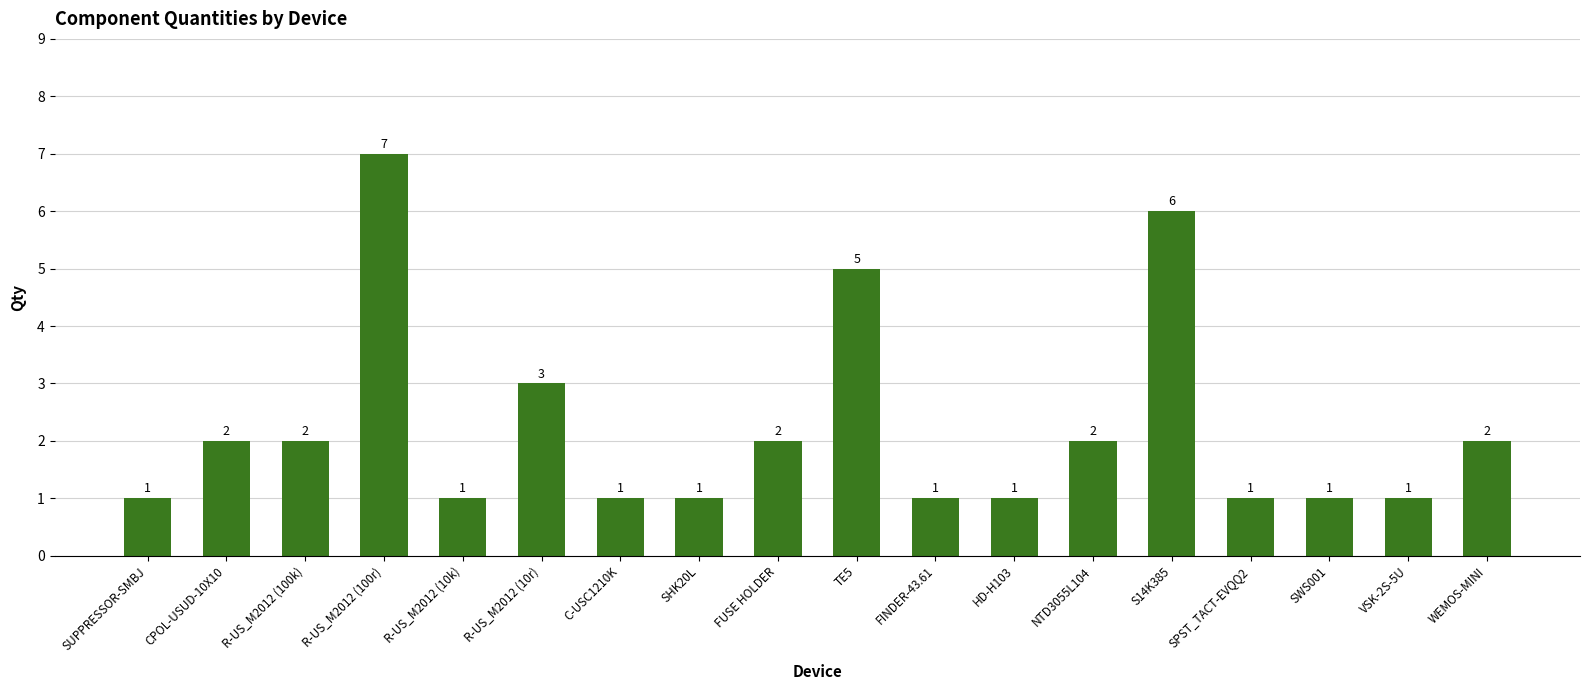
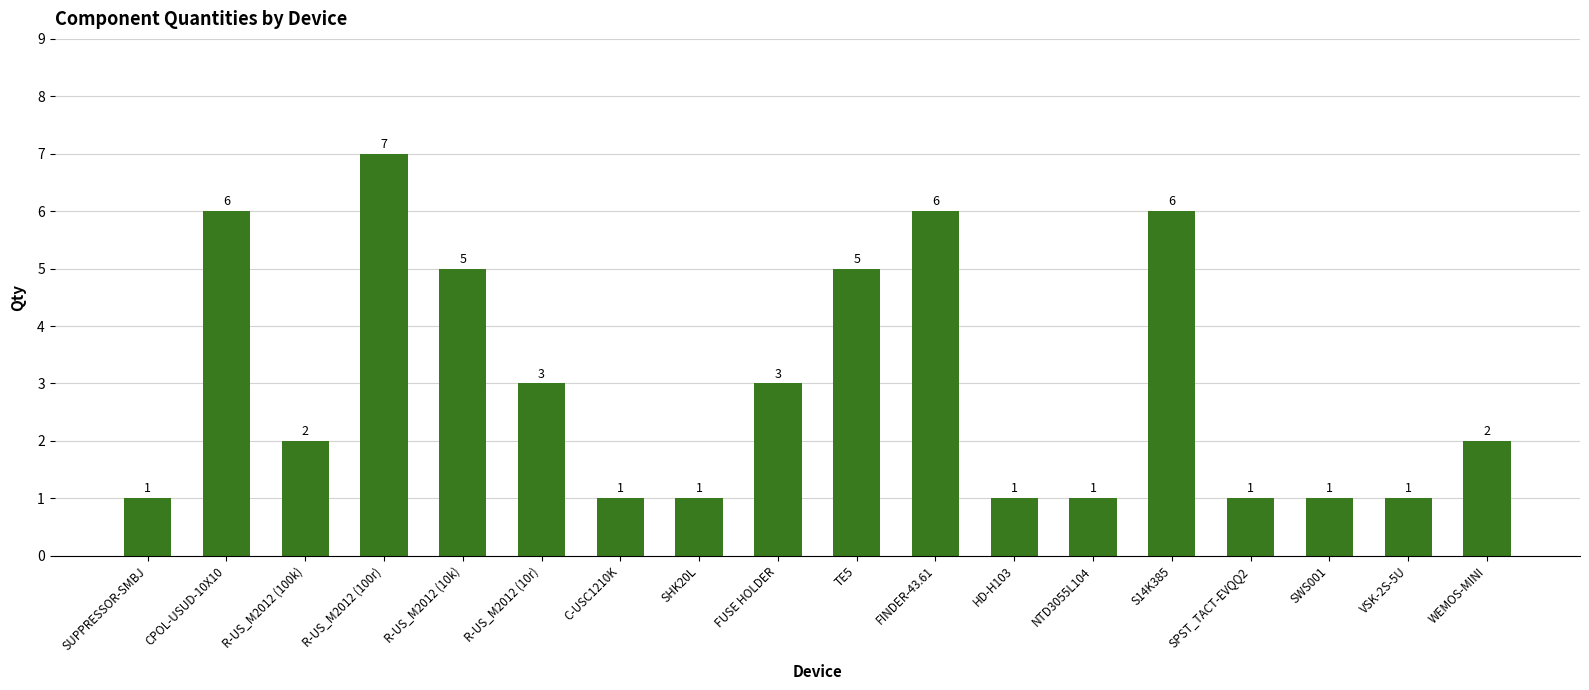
CPOL-USUD-10X10: 2 -> 6
R-US_M2012 (10k): 1 -> 5
FUSE HOLDER: 2 -> 3
FINDER-43.61: 1 -> 6
NTD3055L104: 2 -> 1
